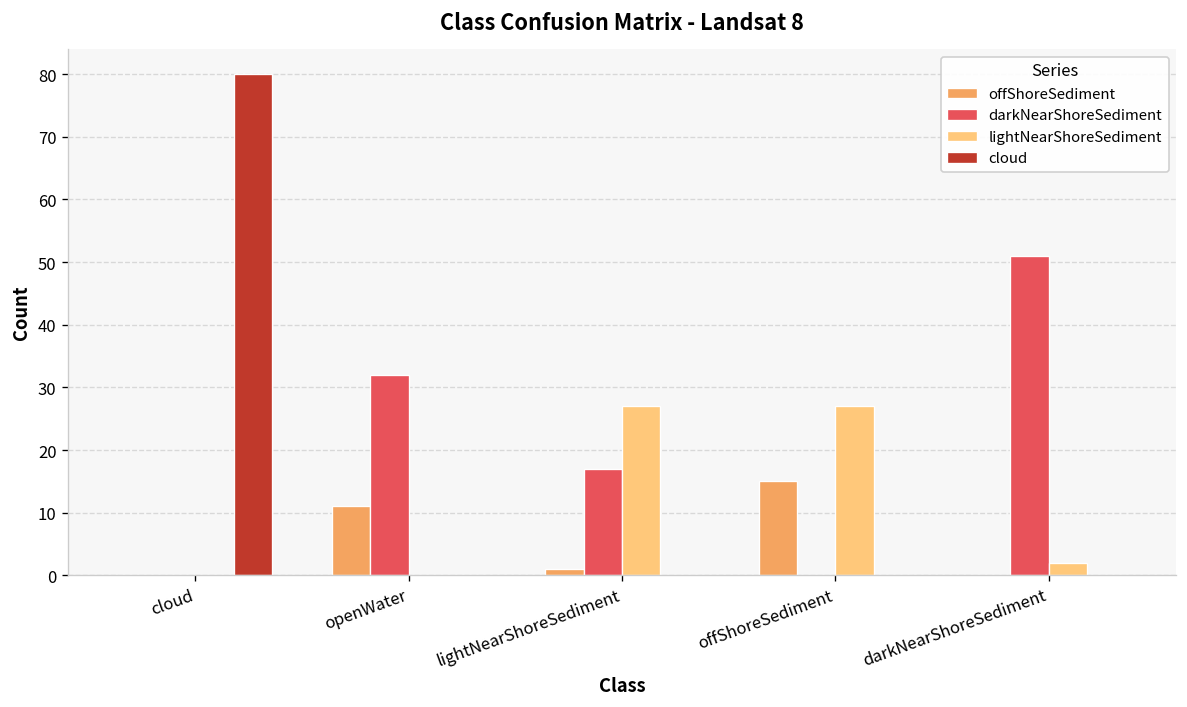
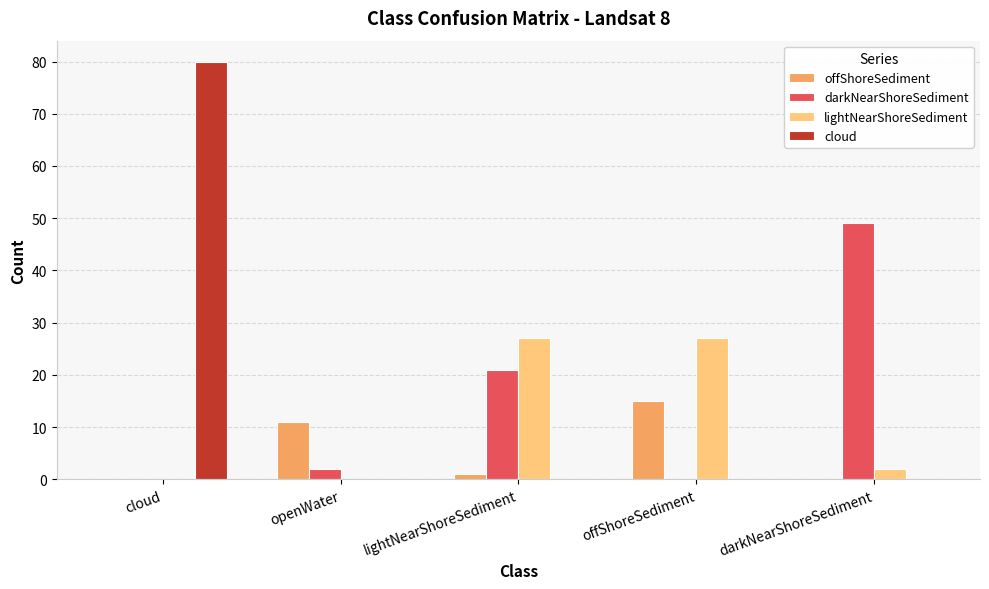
darkNearShoreSediment, openWater: 32 -> 2
darkNearShoreSediment, lightNearShoreSediment: 17 -> 21
darkNearShoreSediment, darkNearShoreSediment: 51 -> 49
